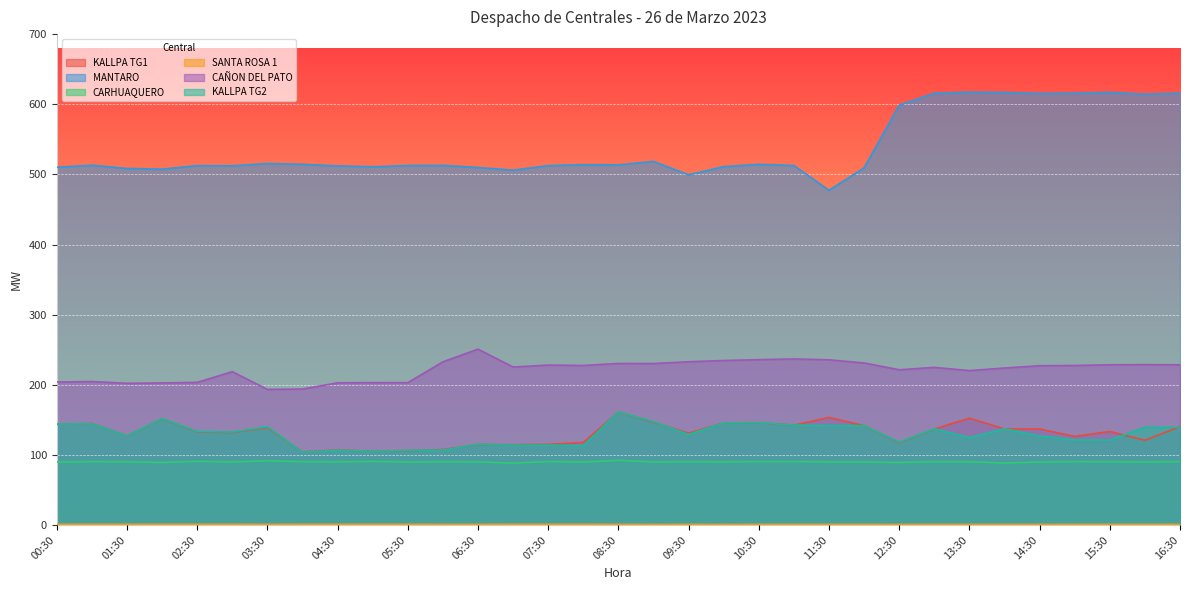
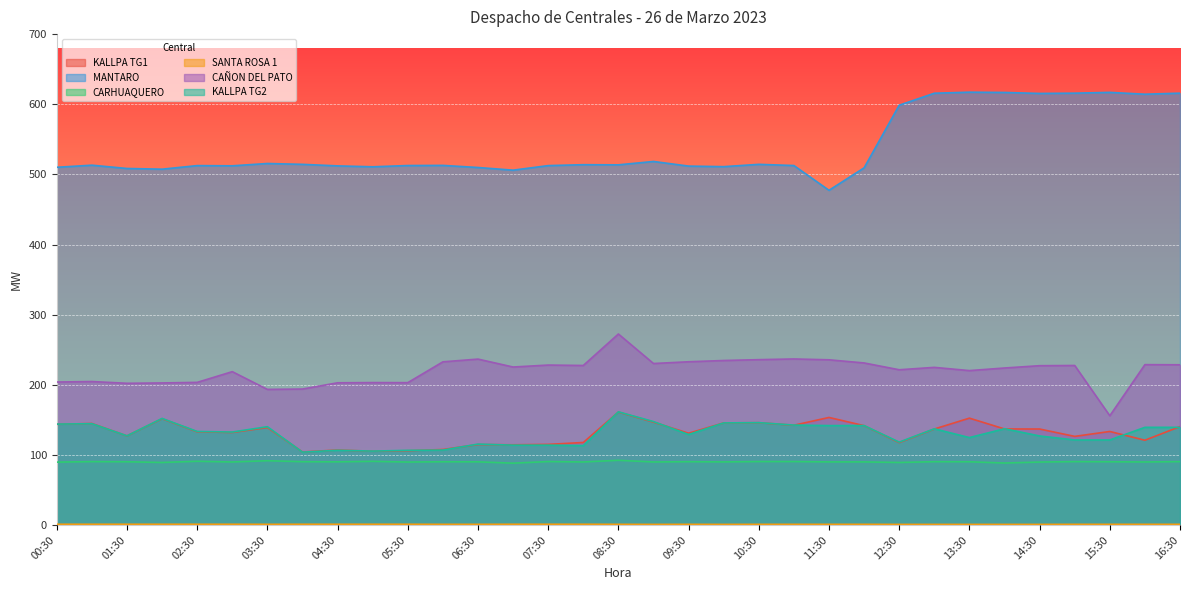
CAÑON DEL PATO, 06:30: 250 -> 240
CAÑON DEL PATO, 08:30: 230 -> 270
MANTARO, 09:30: 500 -> 510
CAÑON DEL PATO, 15:30: 230 -> 160
